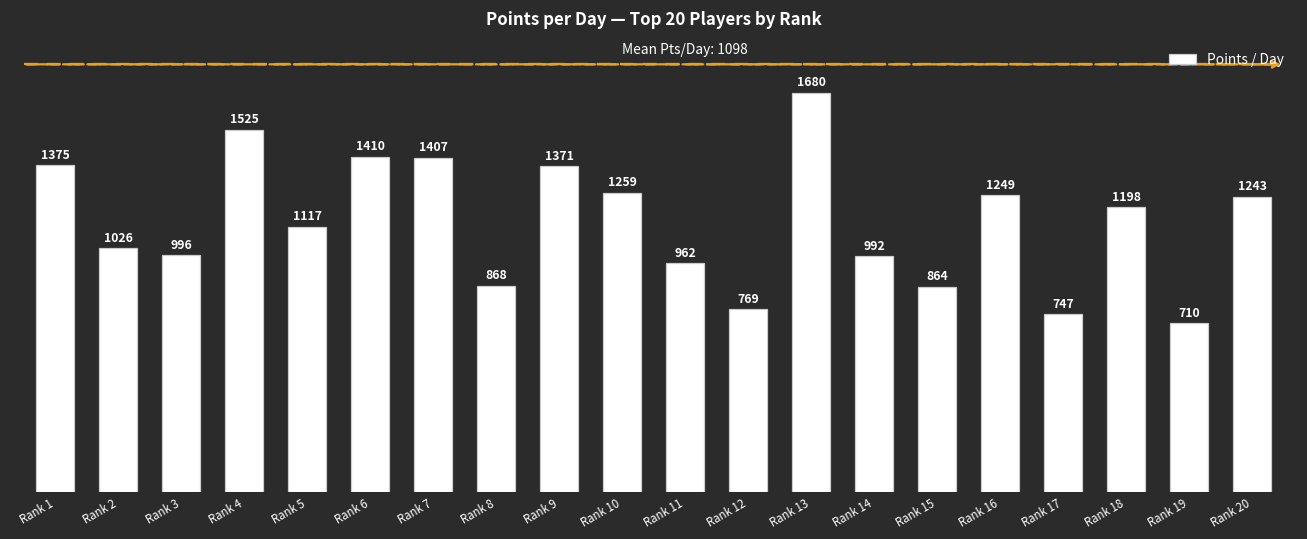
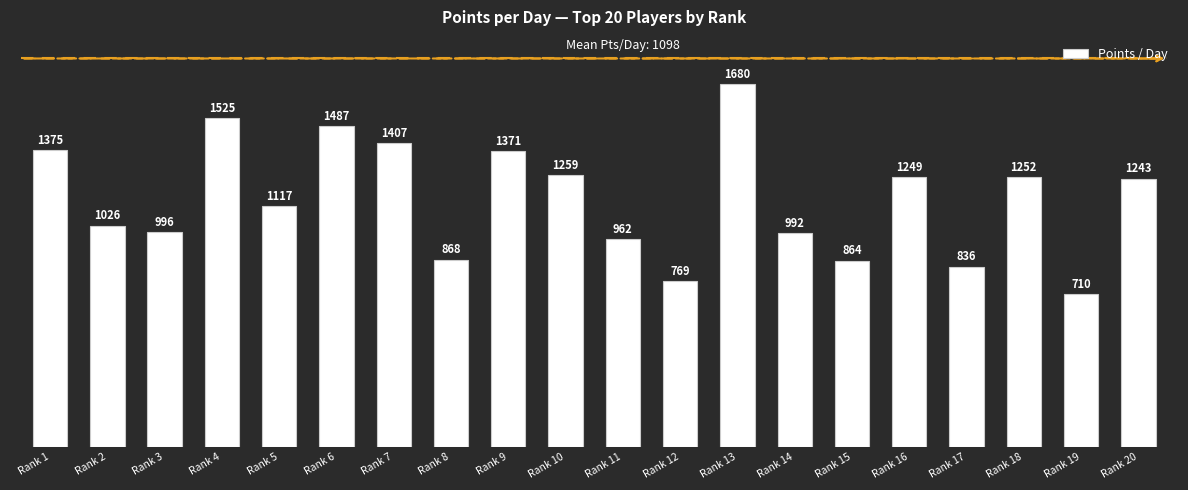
Points / Day, Rank 6: 1410 -> 1487
Points / Day, Rank 17: 747 -> 836
Points / Day, Rank 18: 1198 -> 1252
